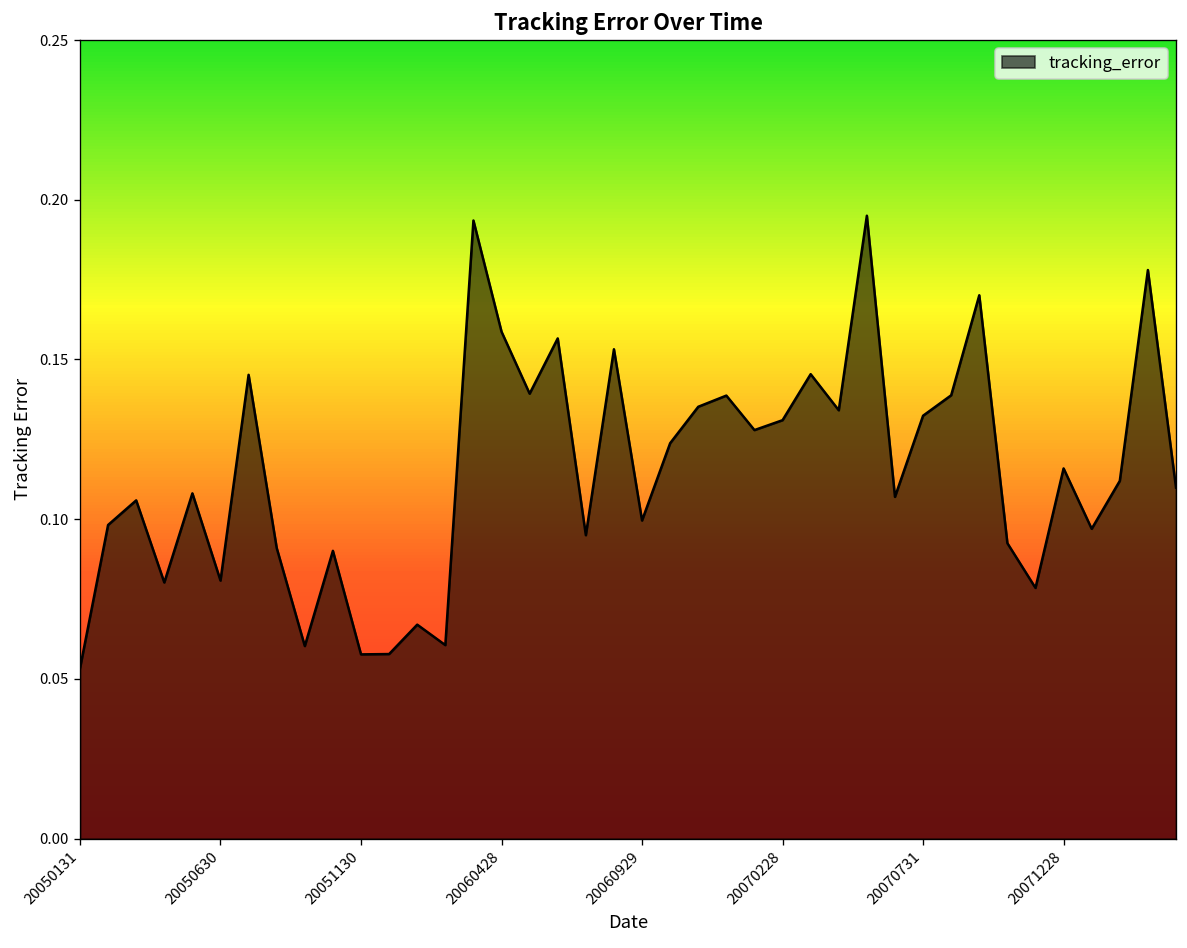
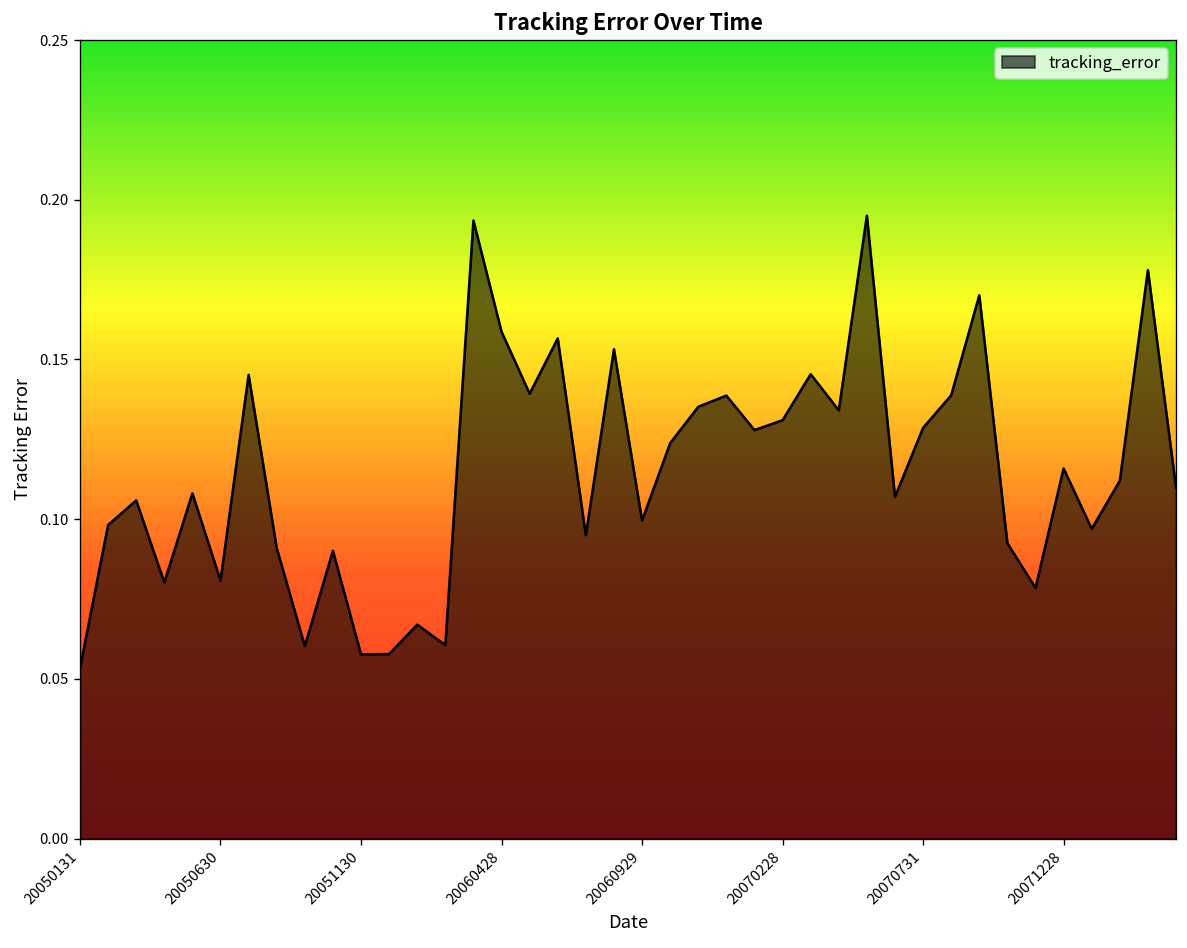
20070731: 0.132 -> 0.129
